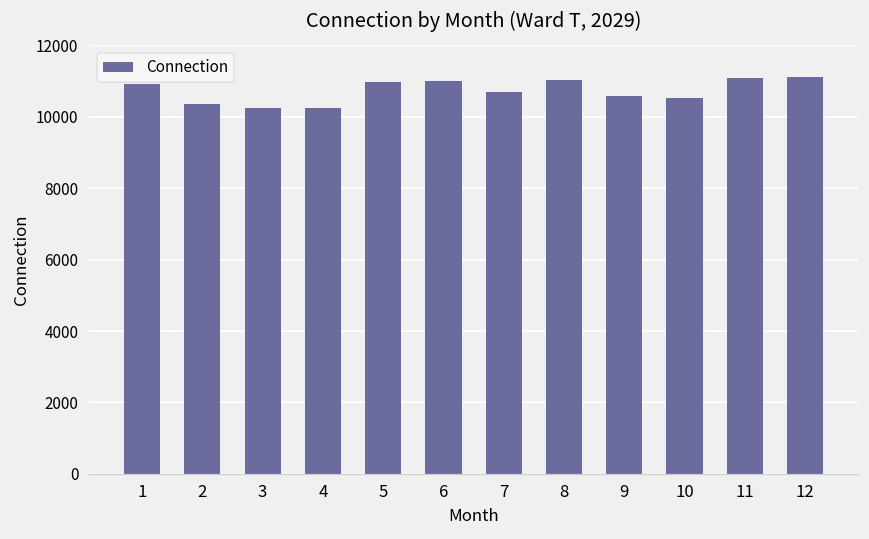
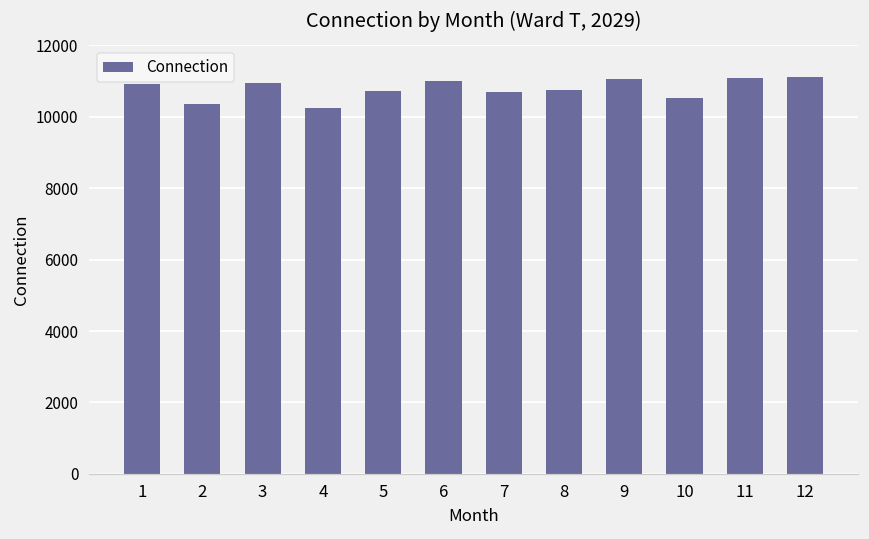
3: 10200 -> 11000
5: 11000 -> 10700
8: 11000 -> 10800
9: 10600 -> 11100
